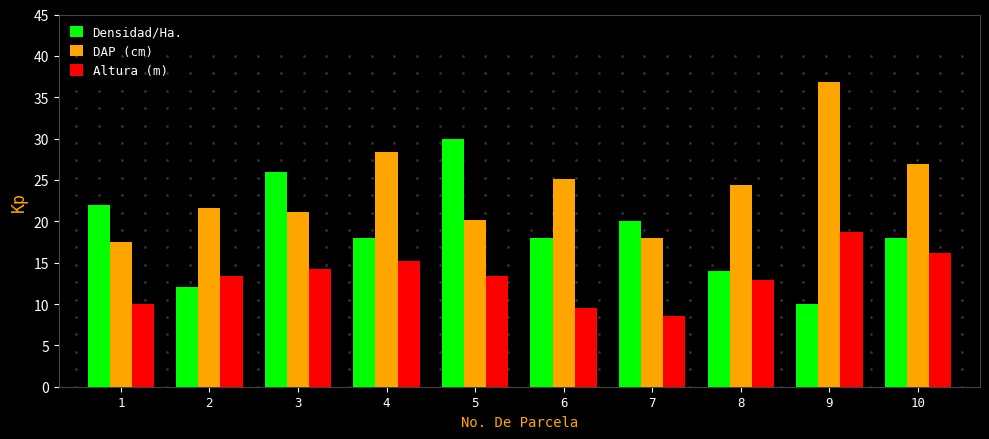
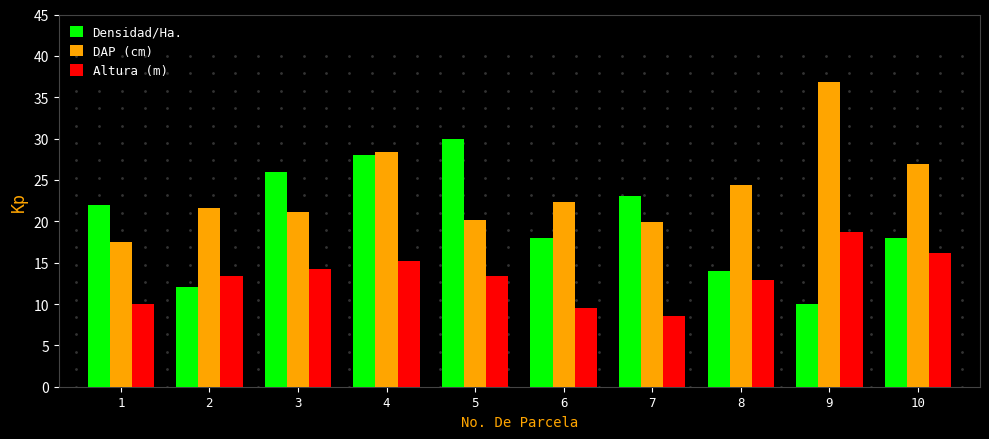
Densidad/Ha., 4: 18 -> 28
DAP (cm), 6: 25 -> 22
Densidad/Ha., 7: 20 -> 23
DAP (cm), 7: 18 -> 20
